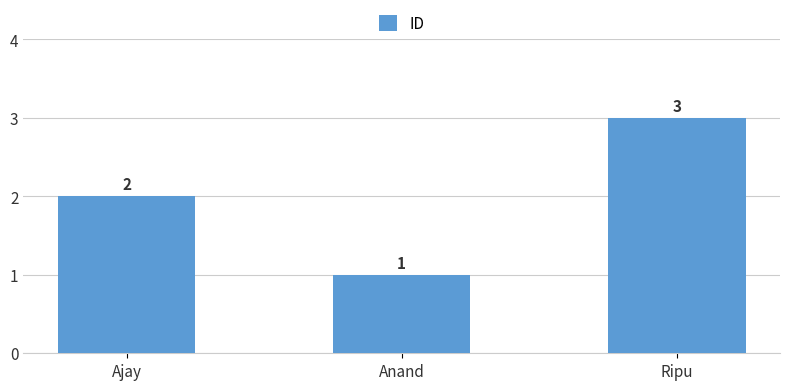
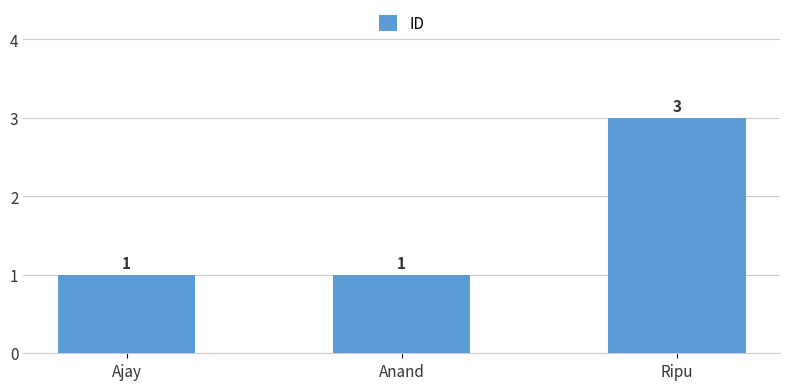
Ajay: 2 -> 1
